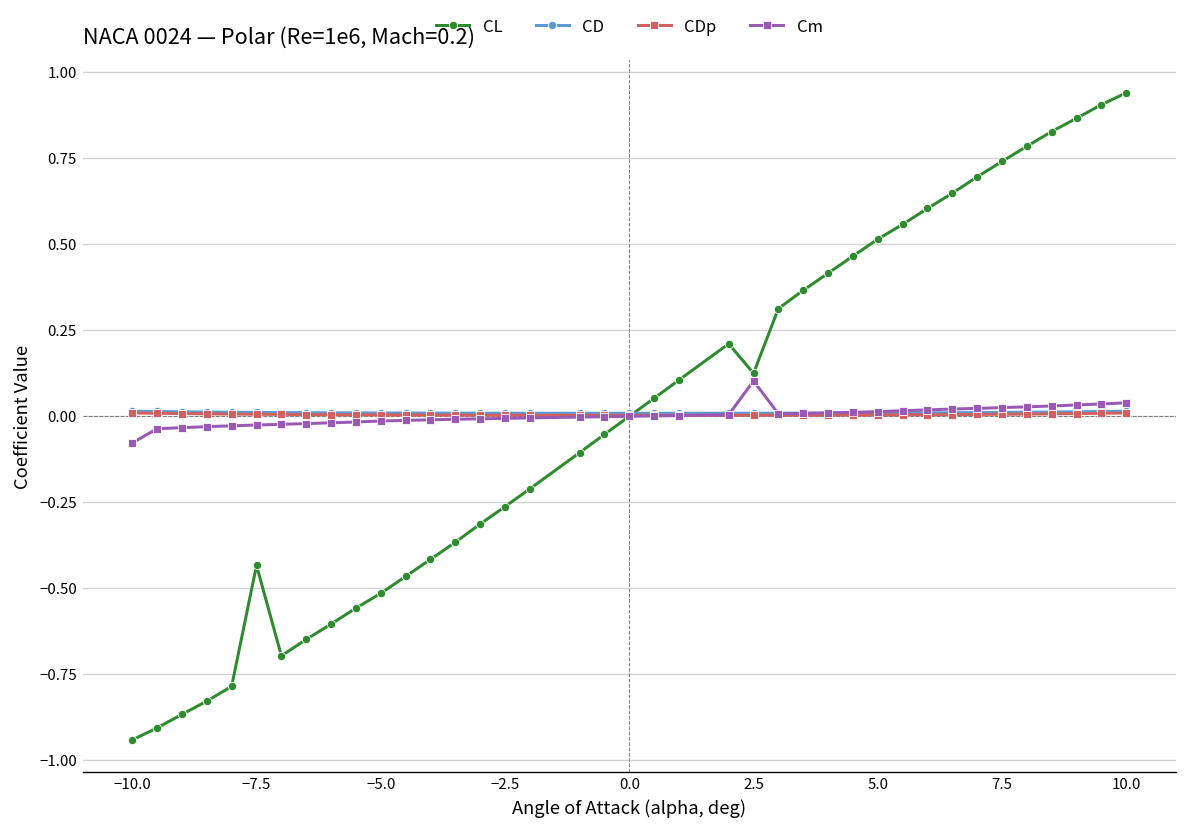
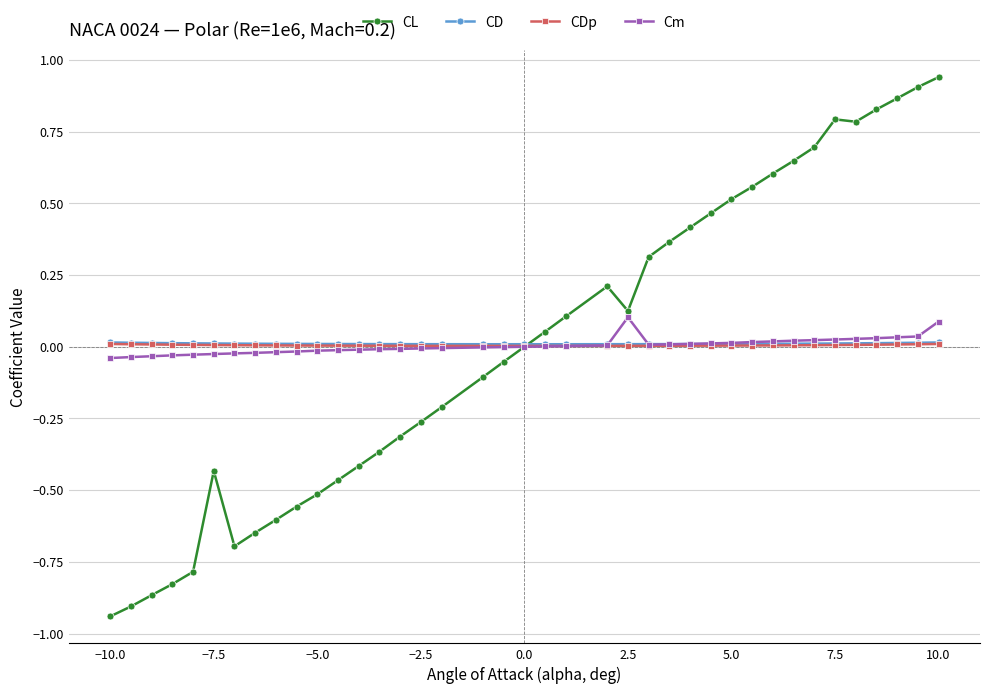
Cm, −10.0: -0.08 -> -0.04
CL, 7.5: 0.74 -> 0.79
Cm, 10.0: 0.04 -> 0.09
